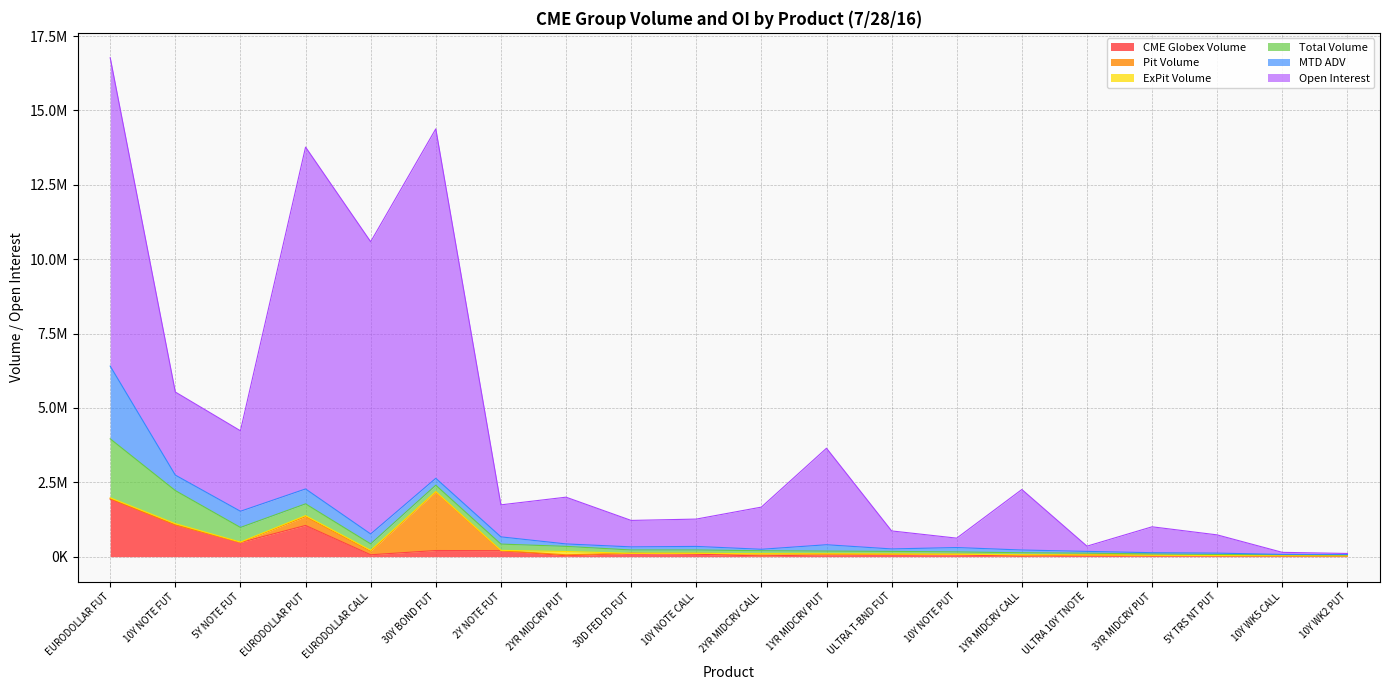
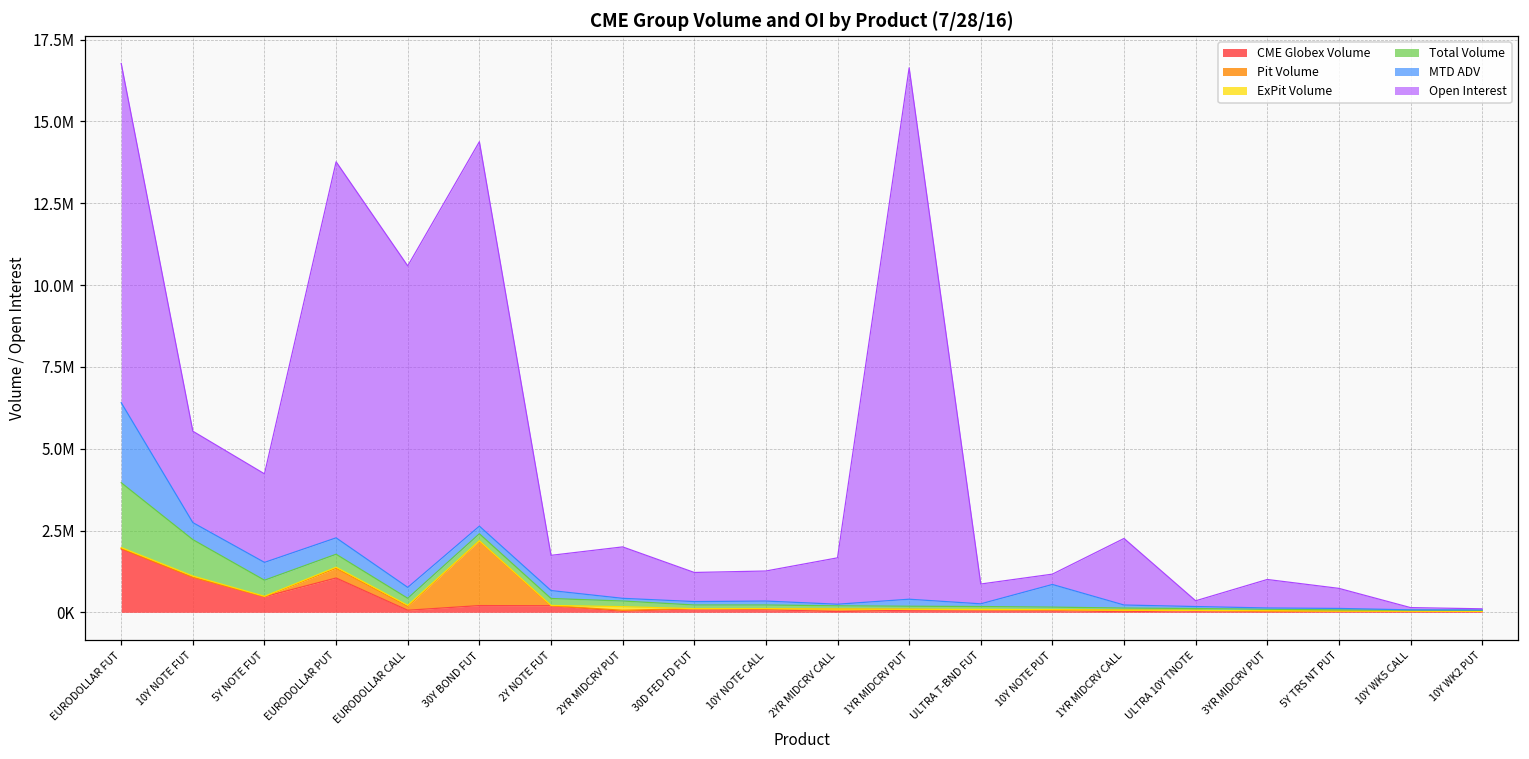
Open Interest, 1YR MIDCRV PUT: 3200000 -> 16200000
MTD ADV, 10Y NOTE PUT: 100000 -> 700000
